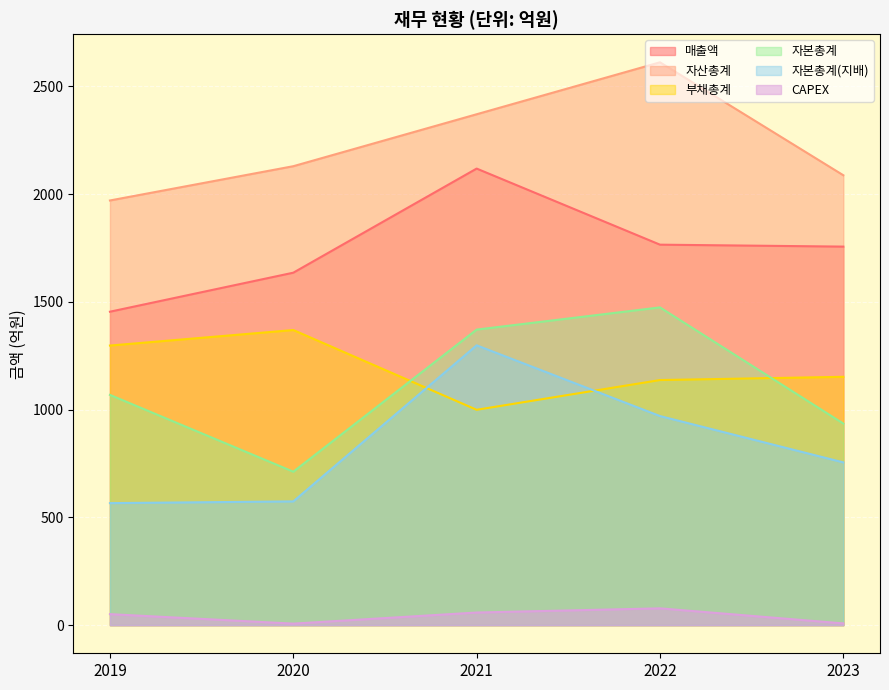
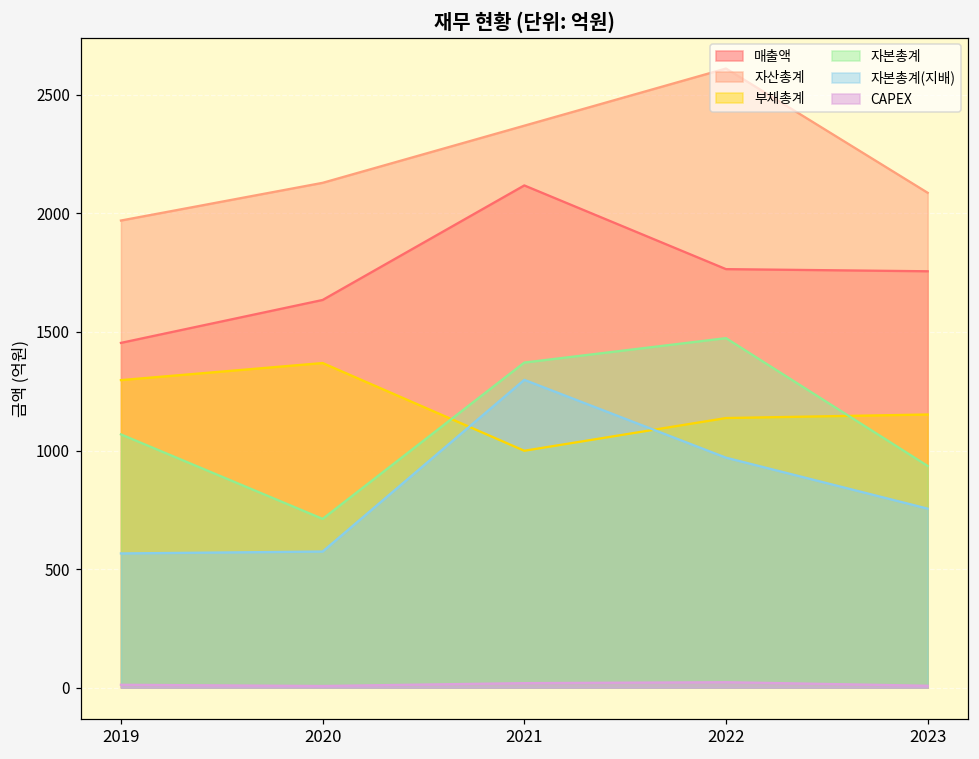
CAPEX, 2019: 50 -> 10
CAPEX, 2021: 60 -> 20
CAPEX, 2022: 80 -> 20
